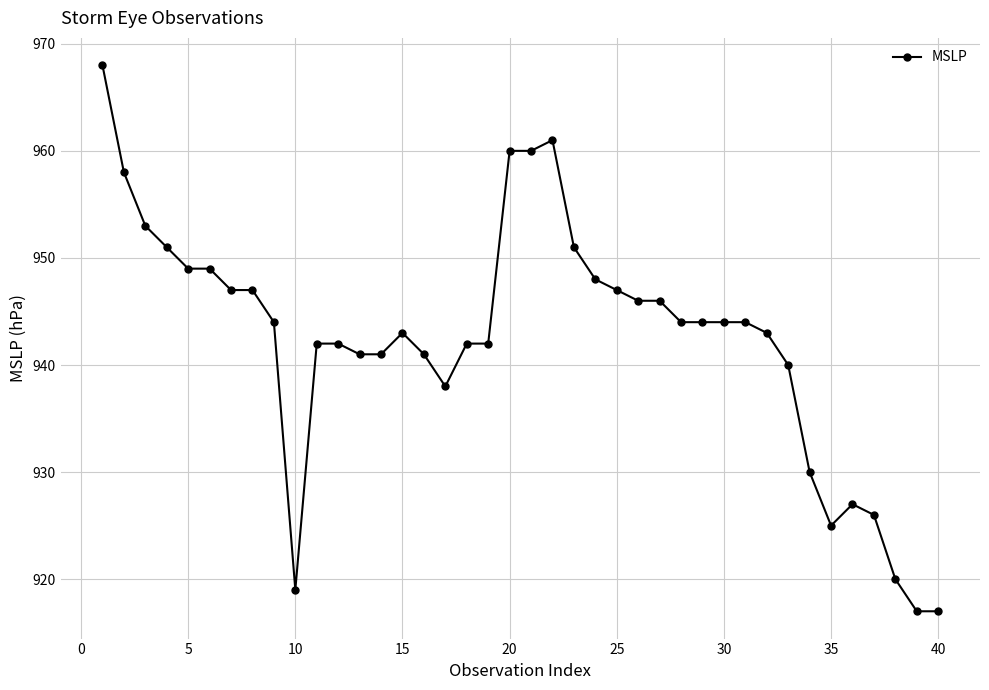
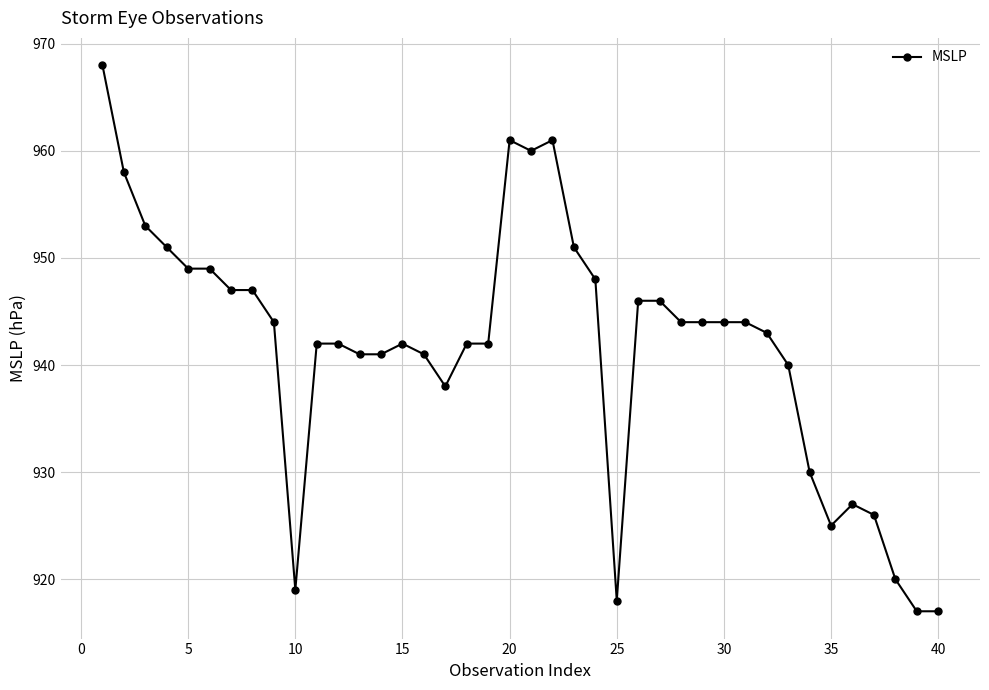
15: 943 -> 942
20: 960 -> 961
25: 947 -> 918
